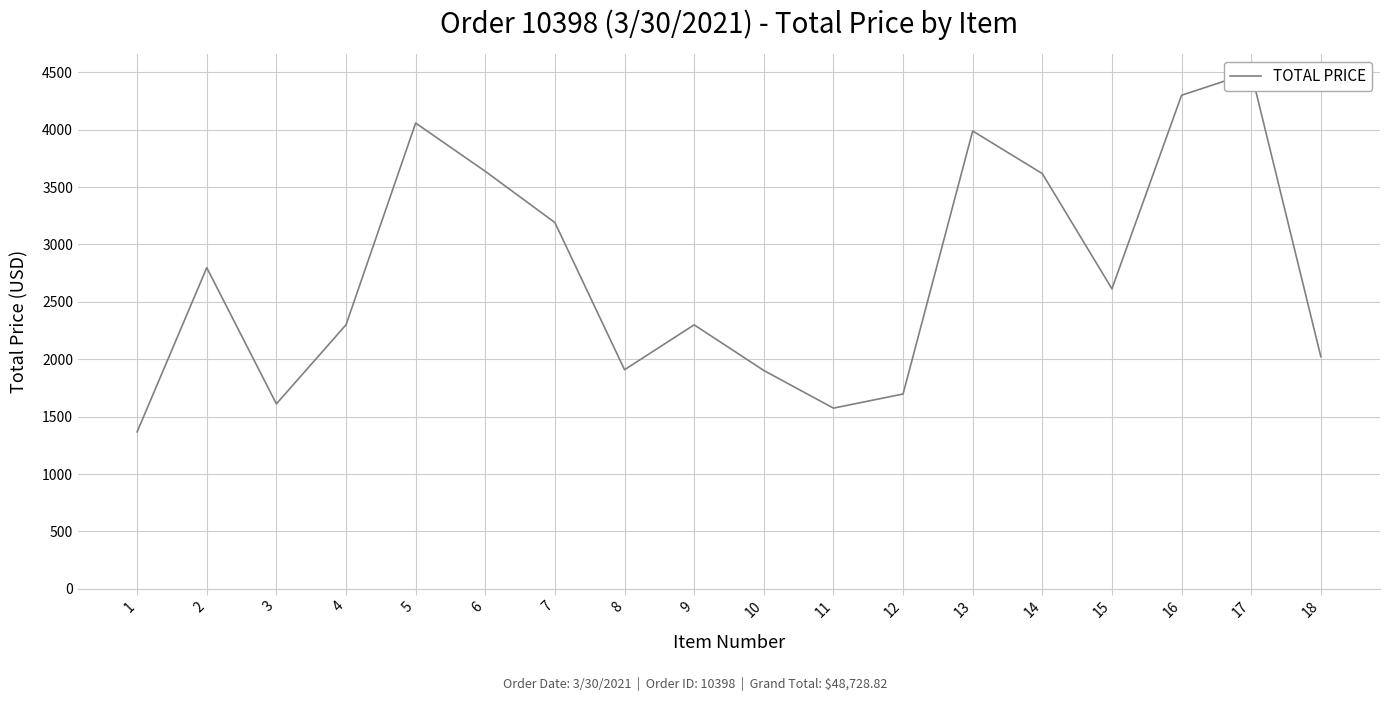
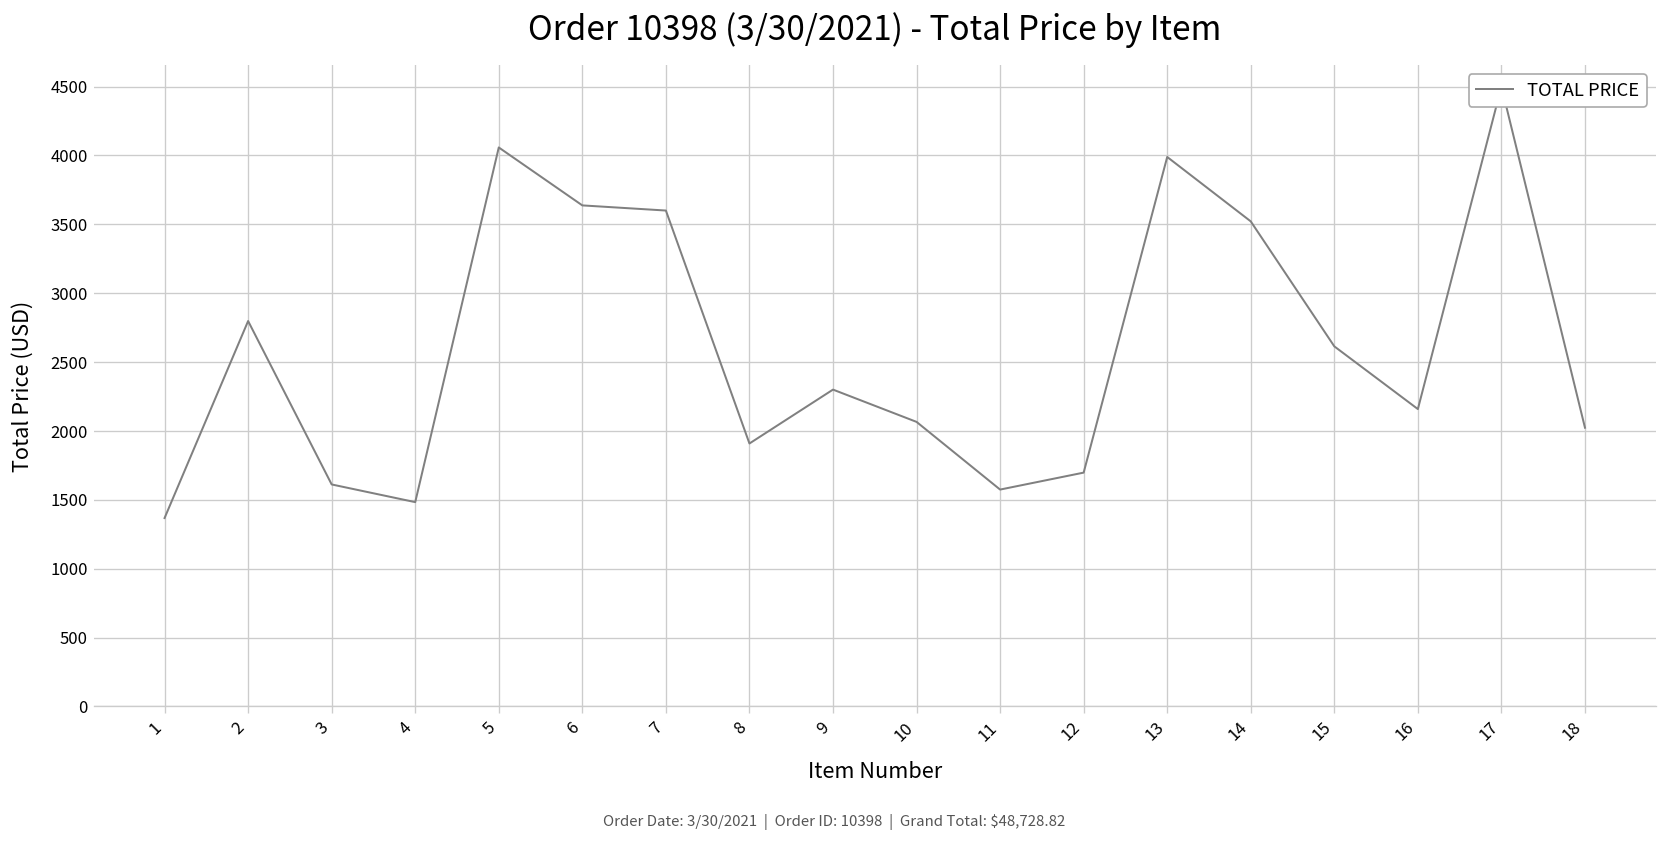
4: 2300 -> 1480
7: 3190 -> 3600
10: 1900 -> 2070
14: 3620 -> 3520
16: 4300 -> 2160
